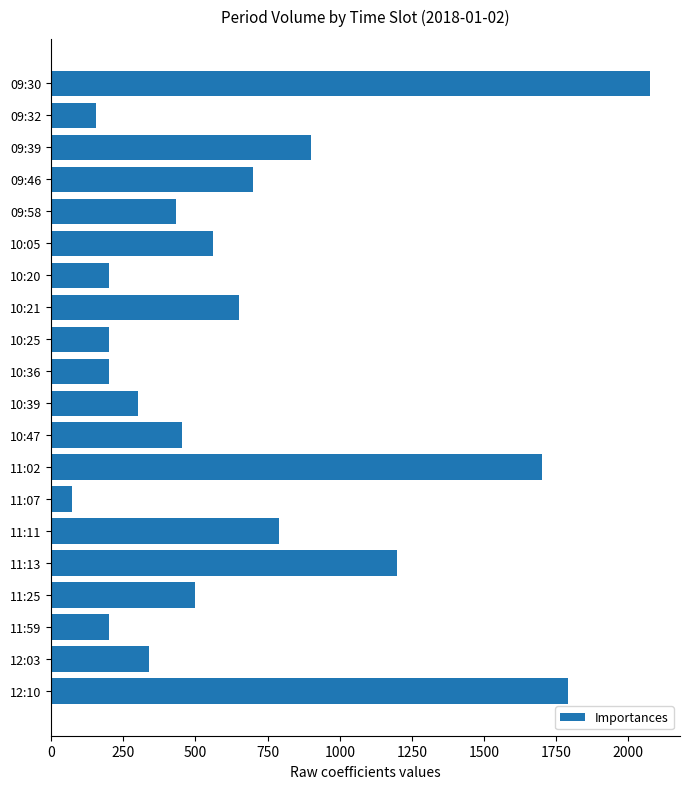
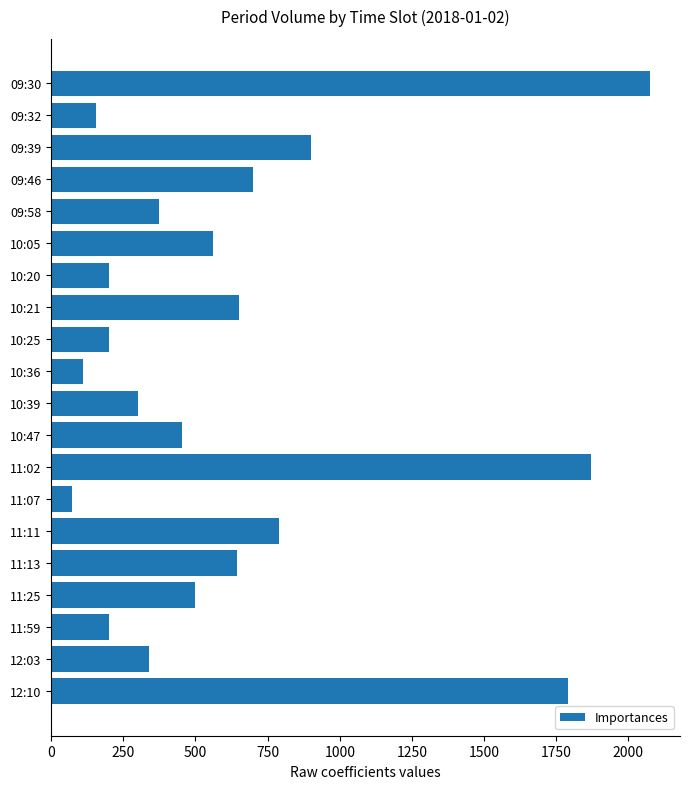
09:58: 430 -> 370
10:36: 200 -> 110
11:02: 1700 -> 1870
11:13: 1200 -> 640
